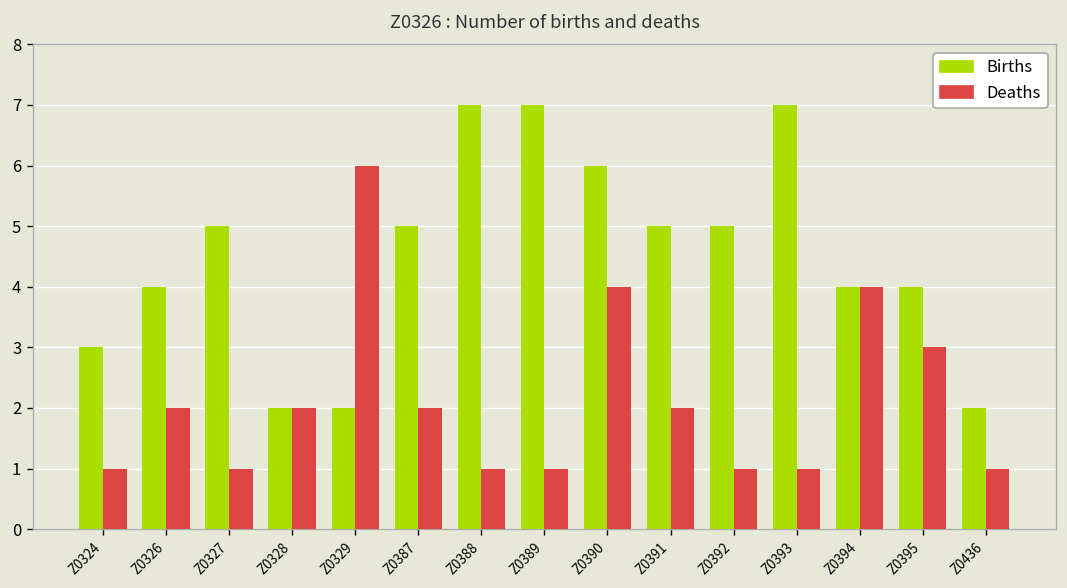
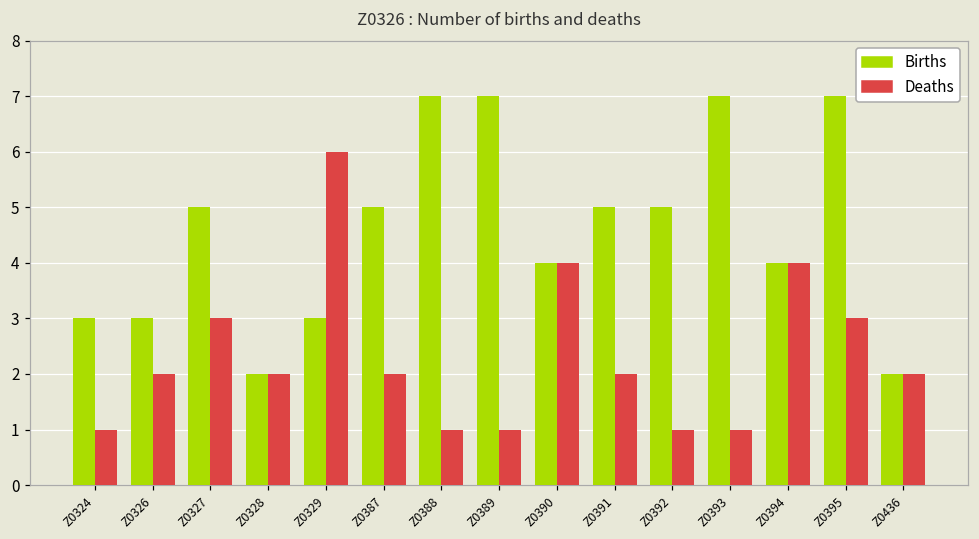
Births, Z0326: 4 -> 3
Deaths, Z0327: 1 -> 3
Births, Z0329: 2 -> 3
Births, Z0390: 6 -> 4
Births, Z0395: 4 -> 7
Deaths, Z0436: 1 -> 2
